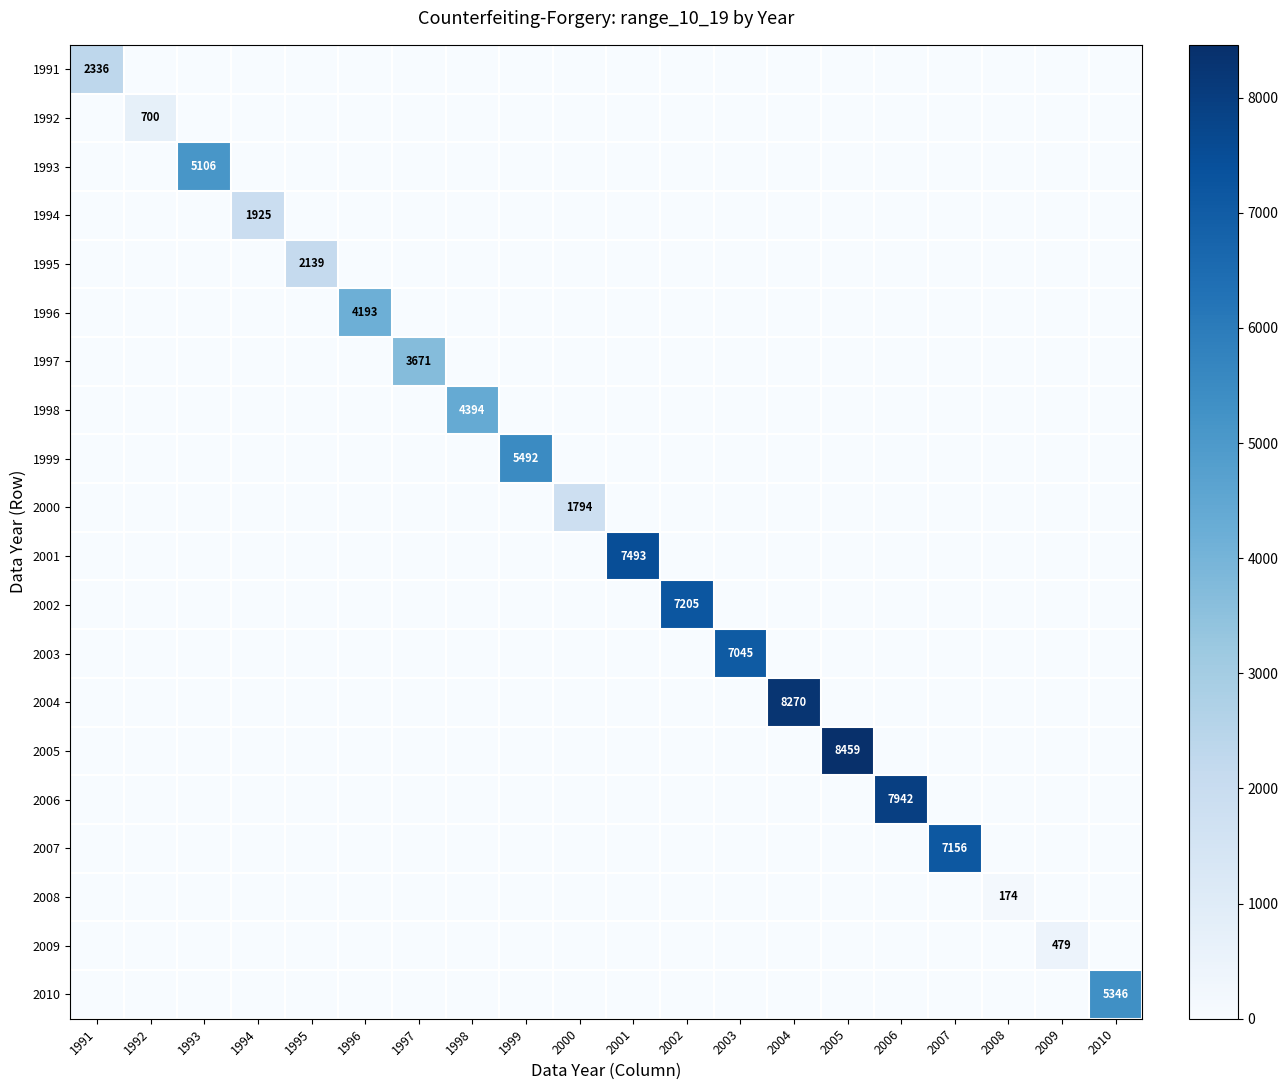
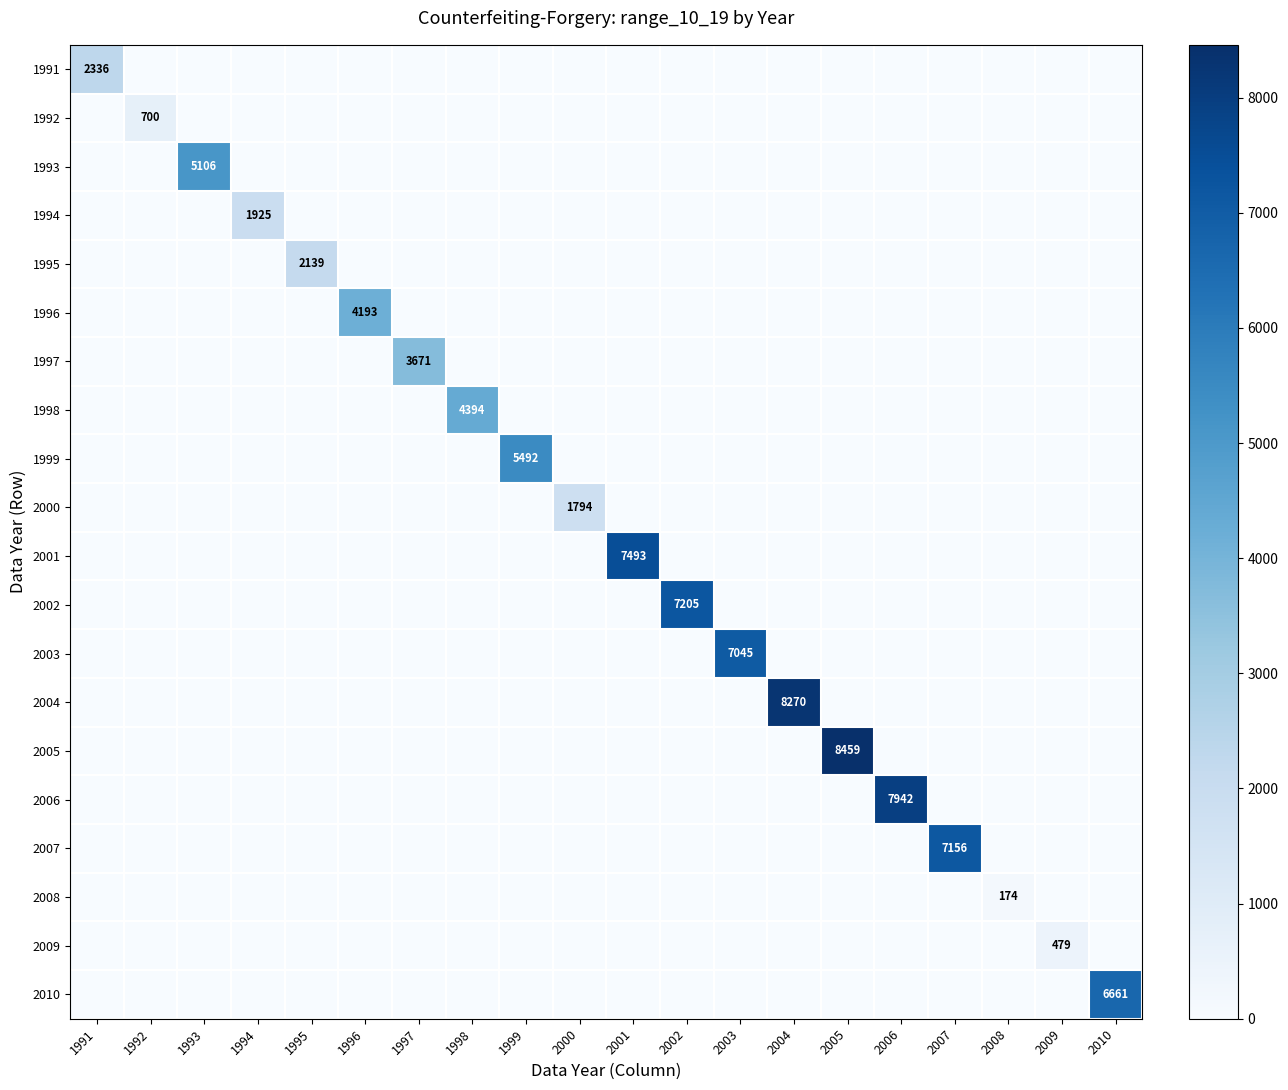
2010, 2010: 5346 -> 6661
